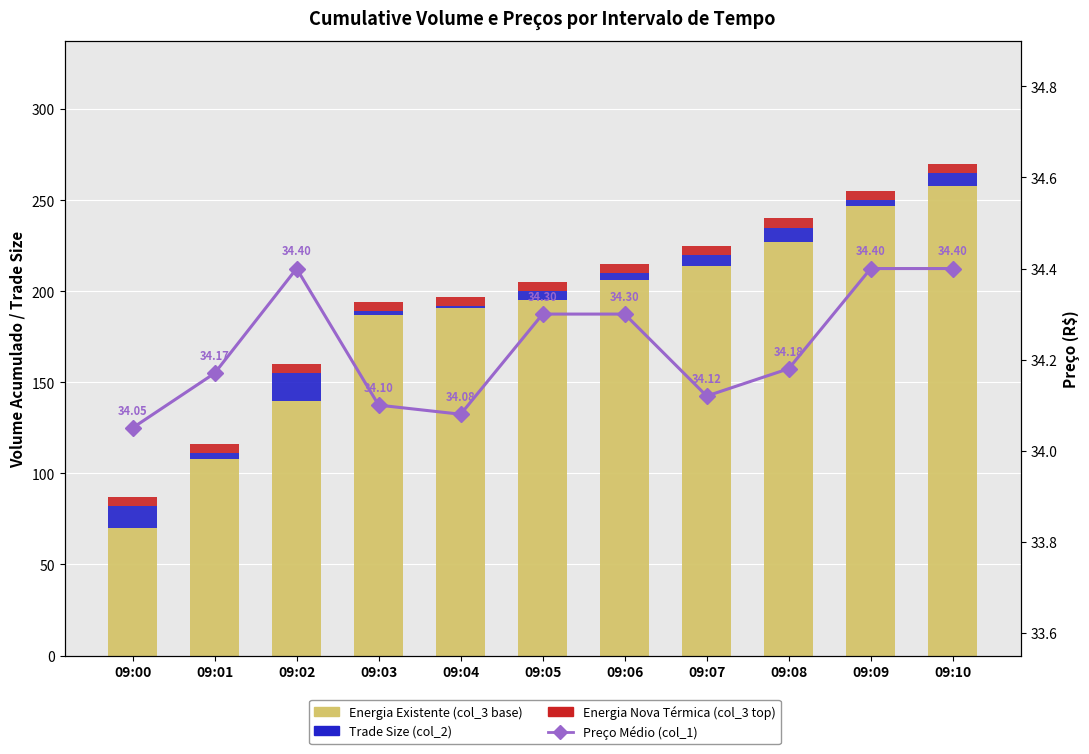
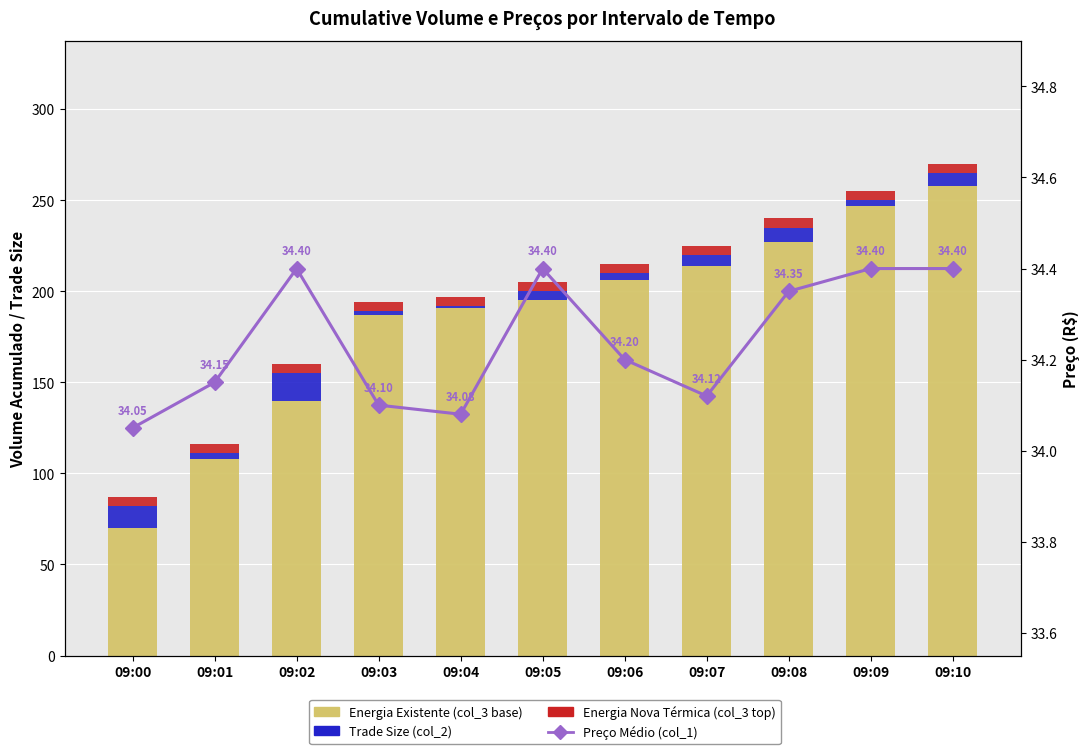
Preço Médio (col_1), 09:01: 34.17 -> 34.15
Preço Médio (col_1), 09:05: 34.30 -> 34.40
Preço Médio (col_1), 09:06: 34.30 -> 34.20
Preço Médio (col_1), 09:08: 34.18 -> 34.35
